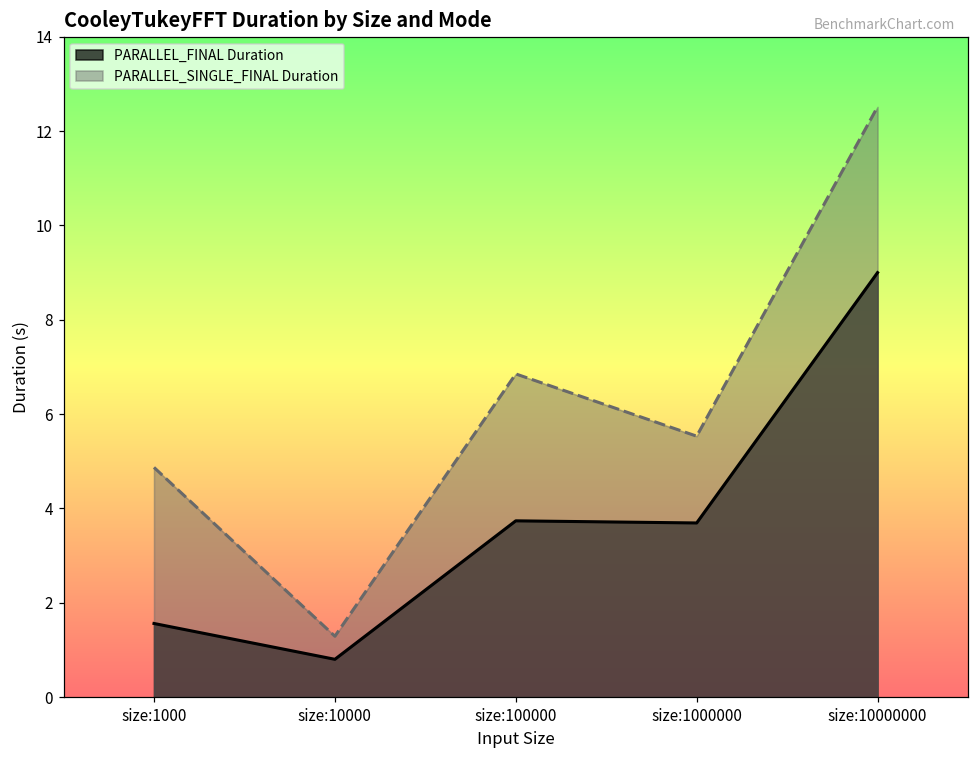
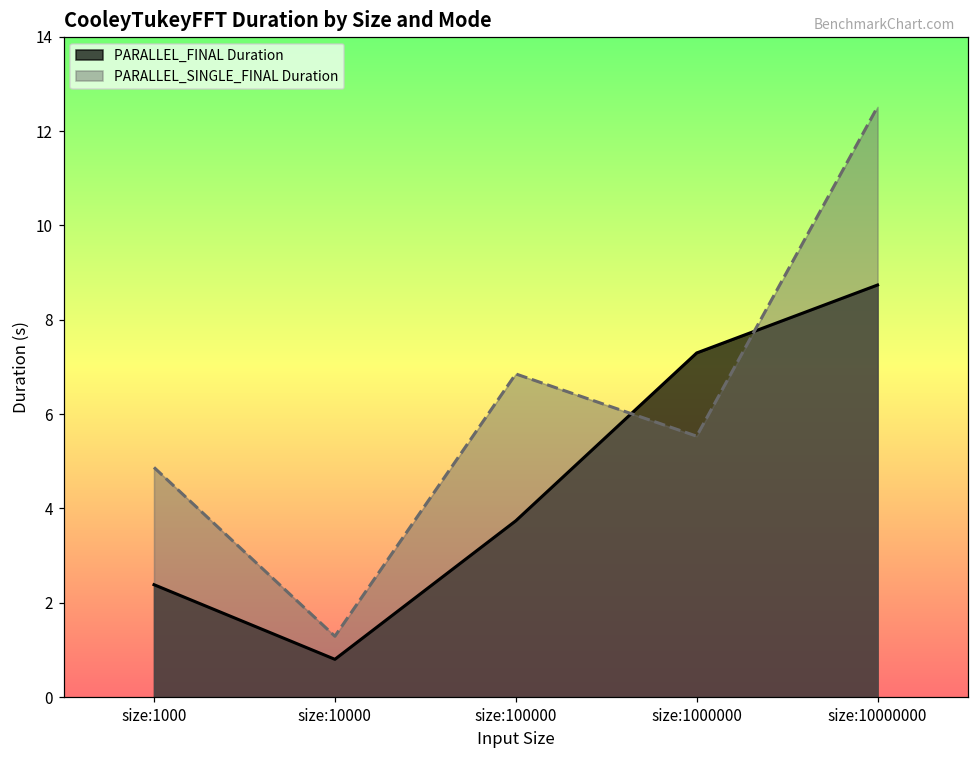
PARALLEL_FINAL Duration, size:1000: 1.6 -> 2.4
PARALLEL_FINAL Duration, size:1000000: 3.7 -> 7.3
PARALLEL_FINAL Duration, size:10000000: 9.0 -> 8.7
